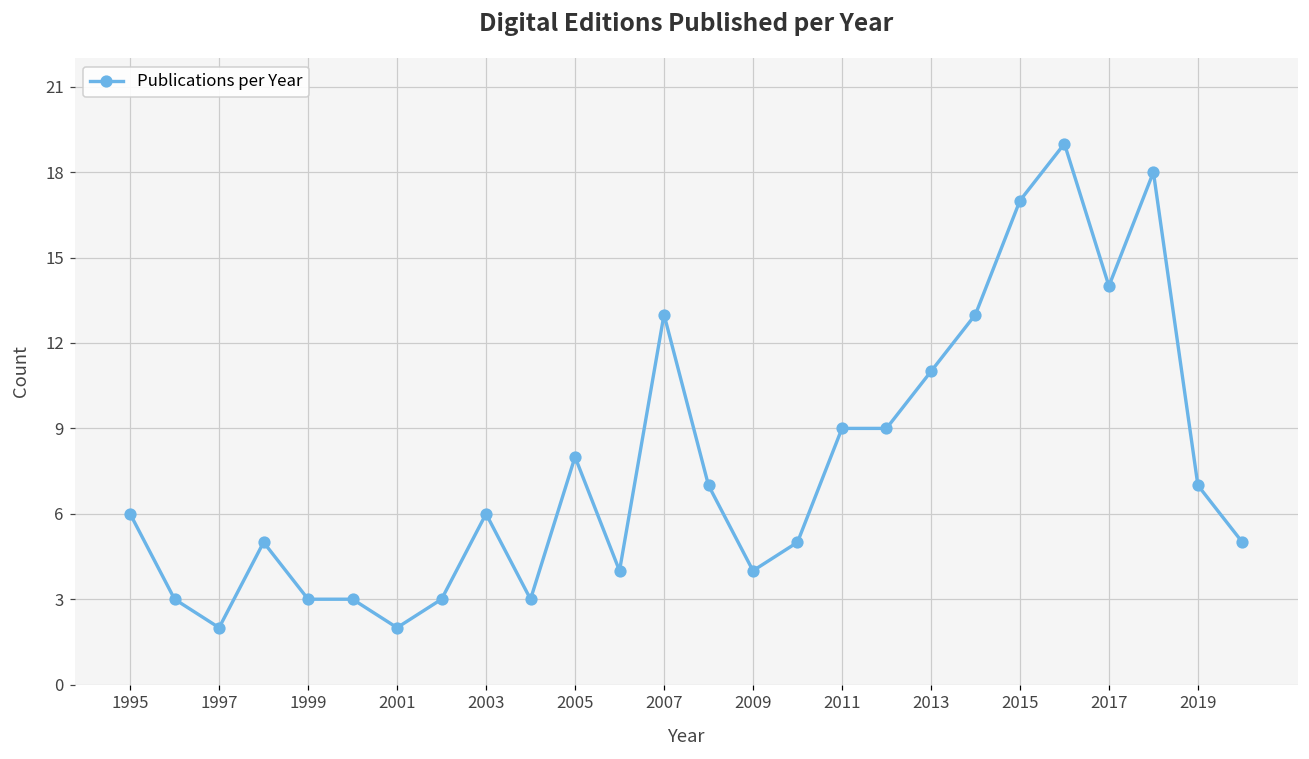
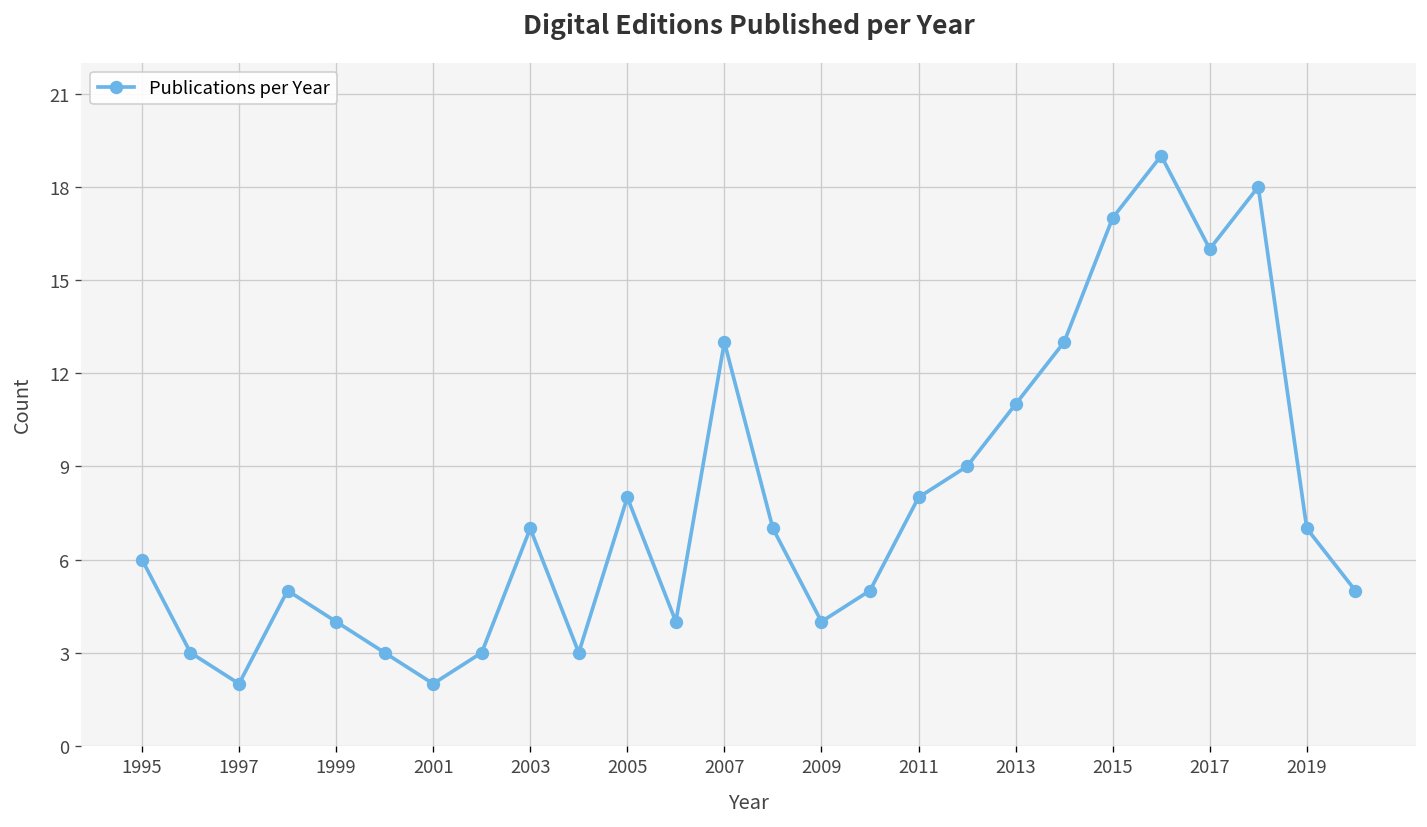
1999: 3 -> 4
2003: 6 -> 7
2011: 9 -> 8
2017: 14 -> 16
